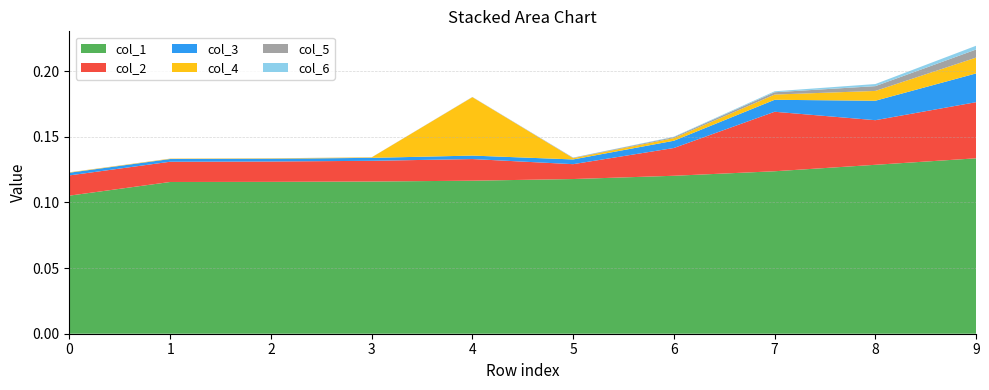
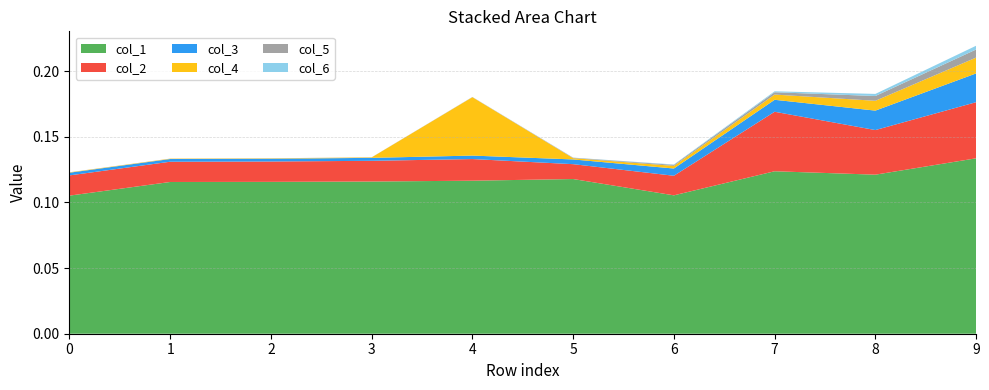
col_1, 6: 0.120 -> 0.105
col_2, 6: 0.021 -> 0.015
col_1, 8: 0.129 -> 0.121
